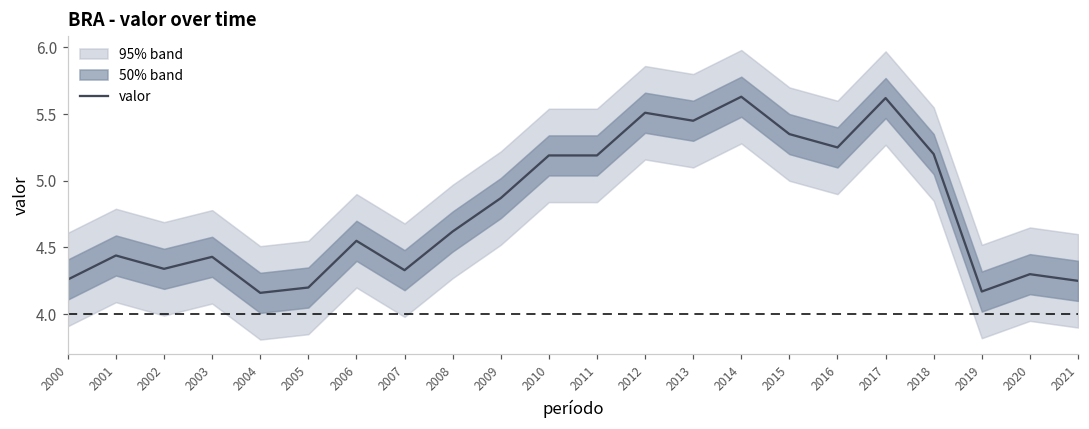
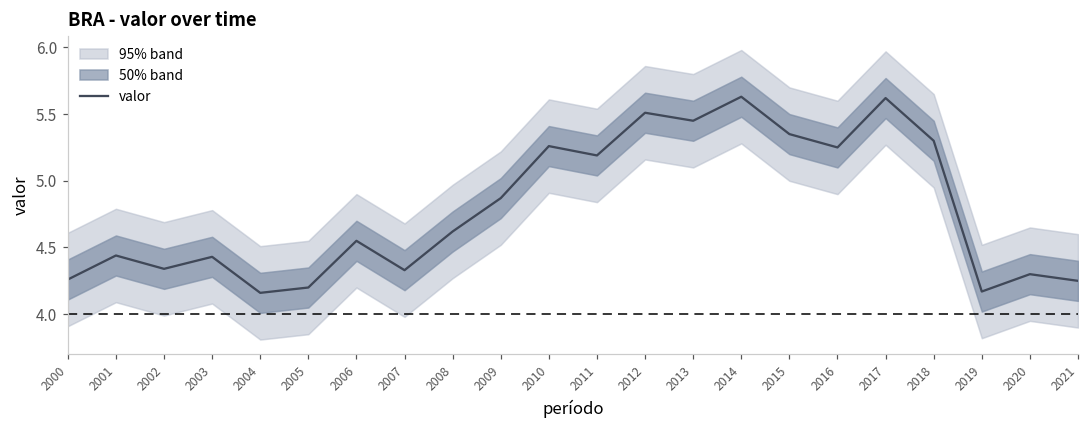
valor, 2010: 5.19 -> 5.26
valor, 2018: 5.2 -> 5.3
